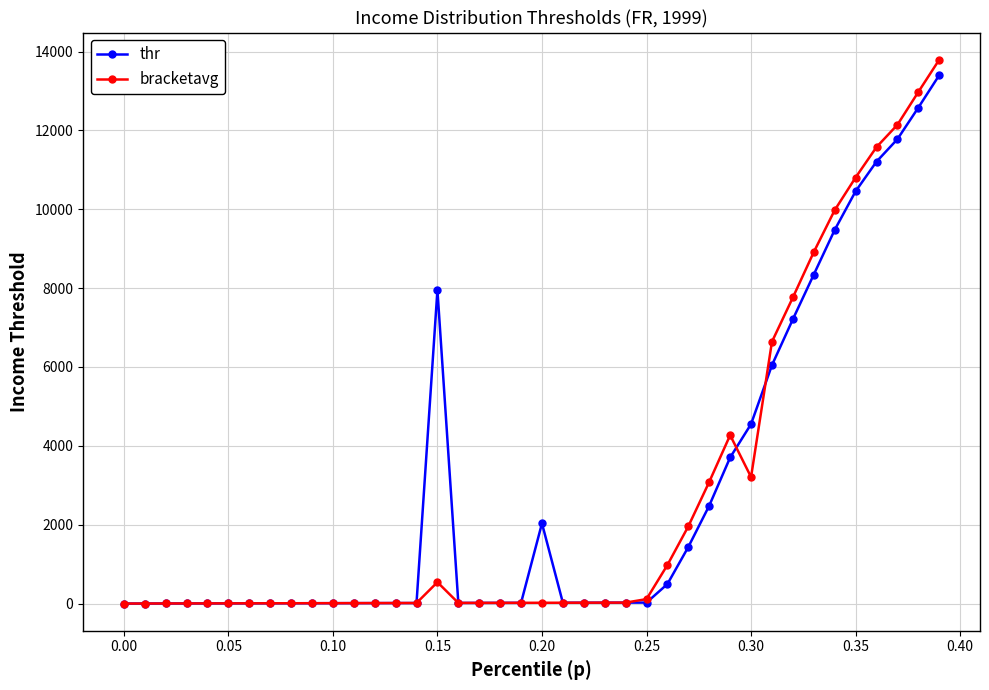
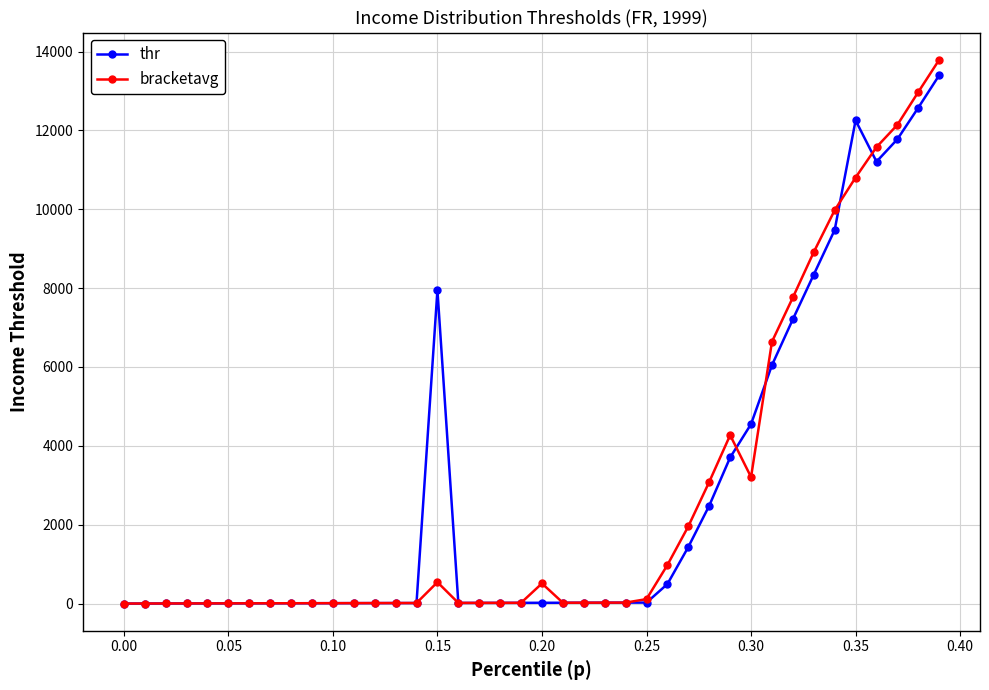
thr, 0.20: 2000 -> 0
bracketavg, 0.20: 0 -> 500
thr, 0.35: 10500 -> 12300
